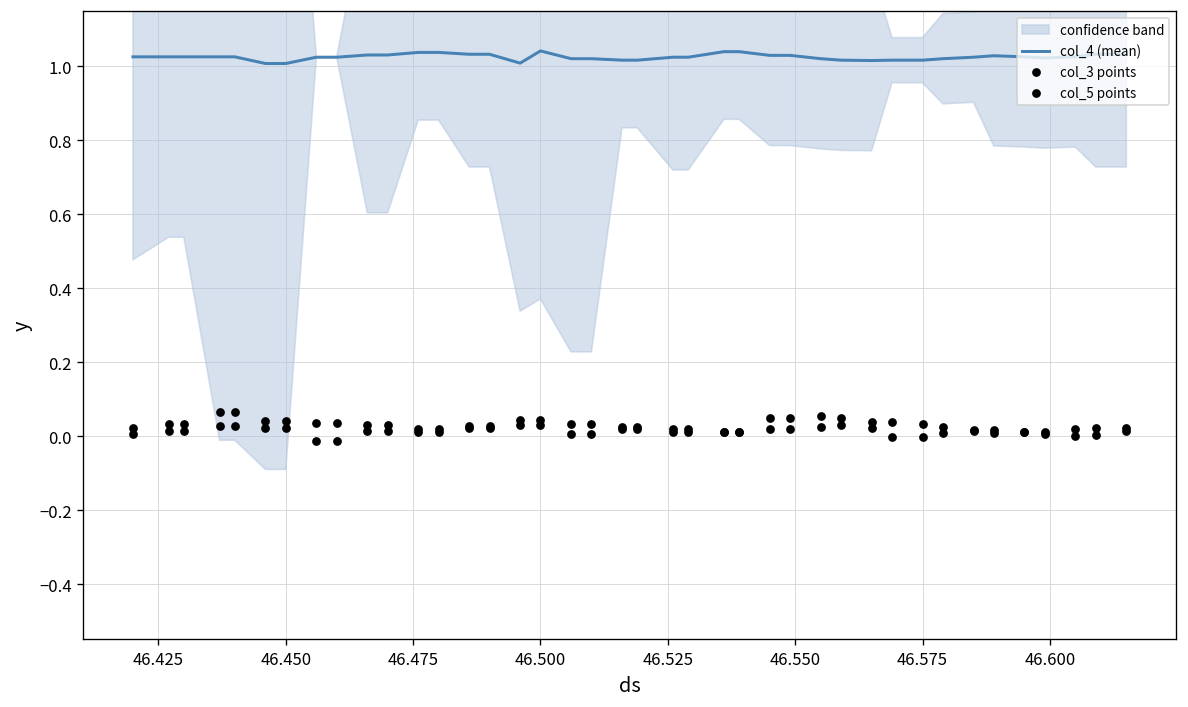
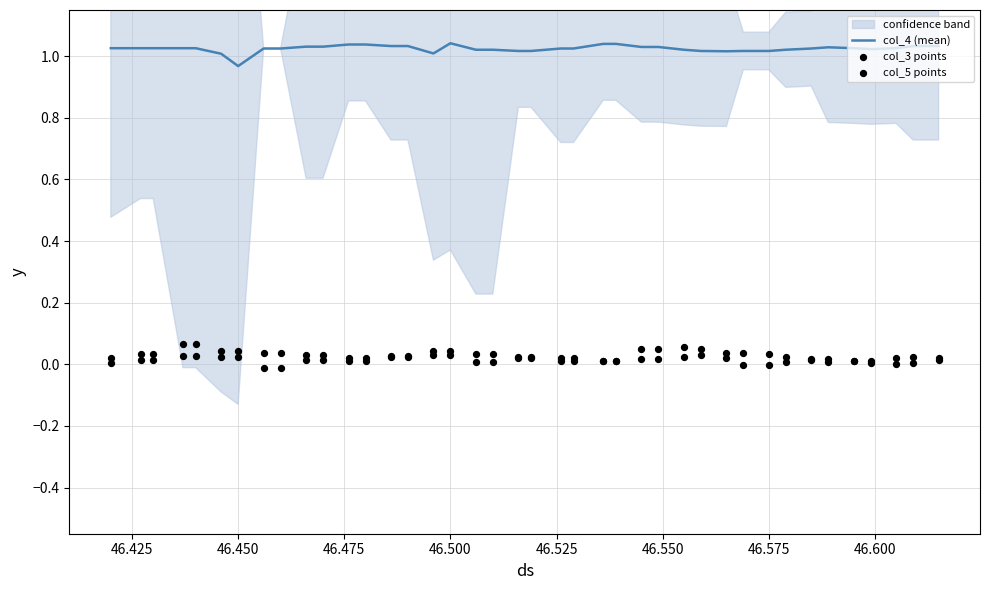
col_4 (mean), 46.450: 1.01 -> 0.97
